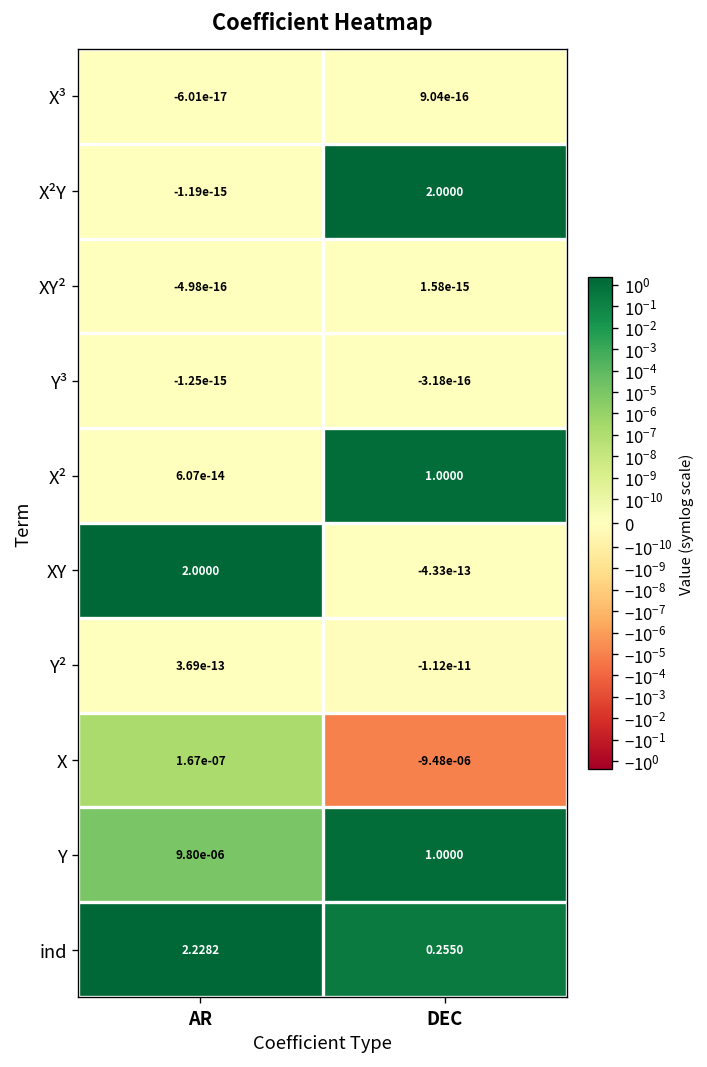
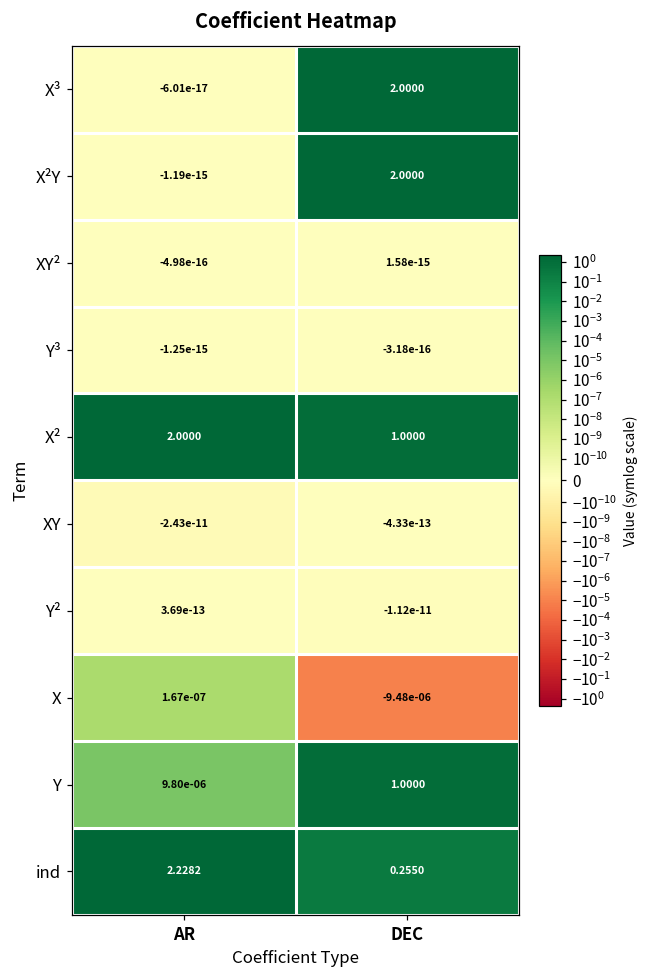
X³, DEC: 9.04e-16 -> 2.0000
X², AR: 6.07e-14 -> 2.0000
XY, AR: 2.0000 -> -2.43e-11
